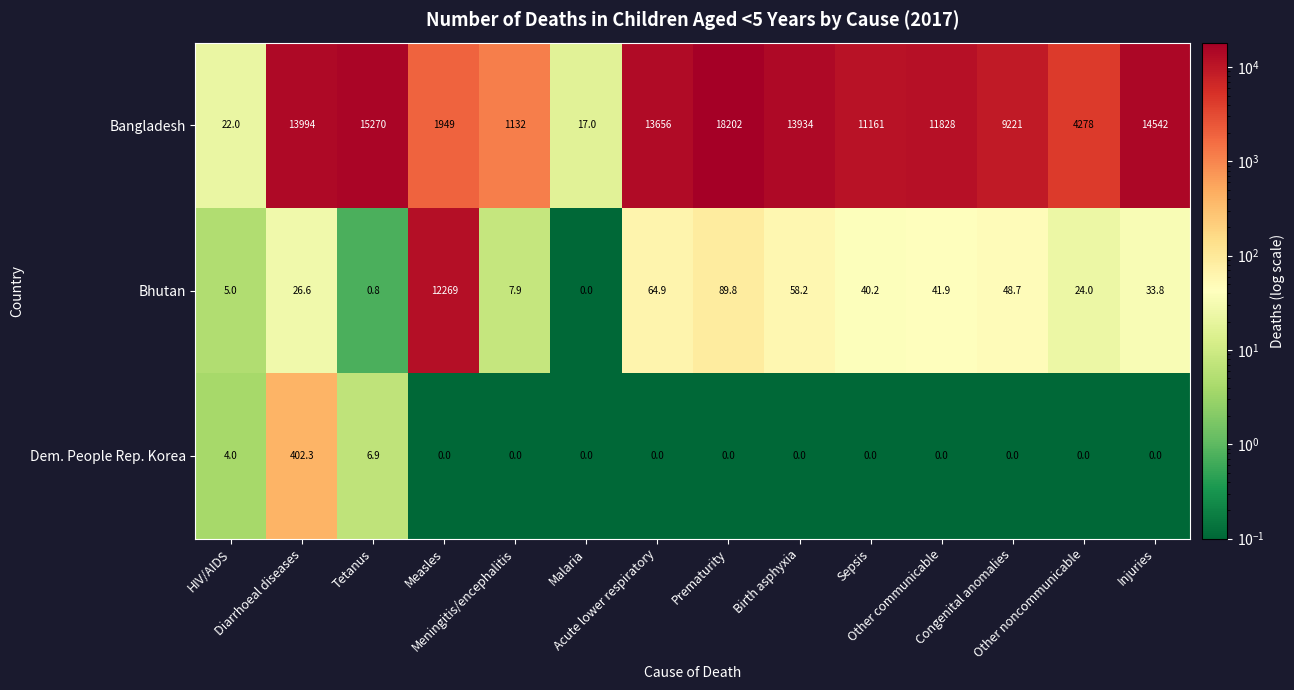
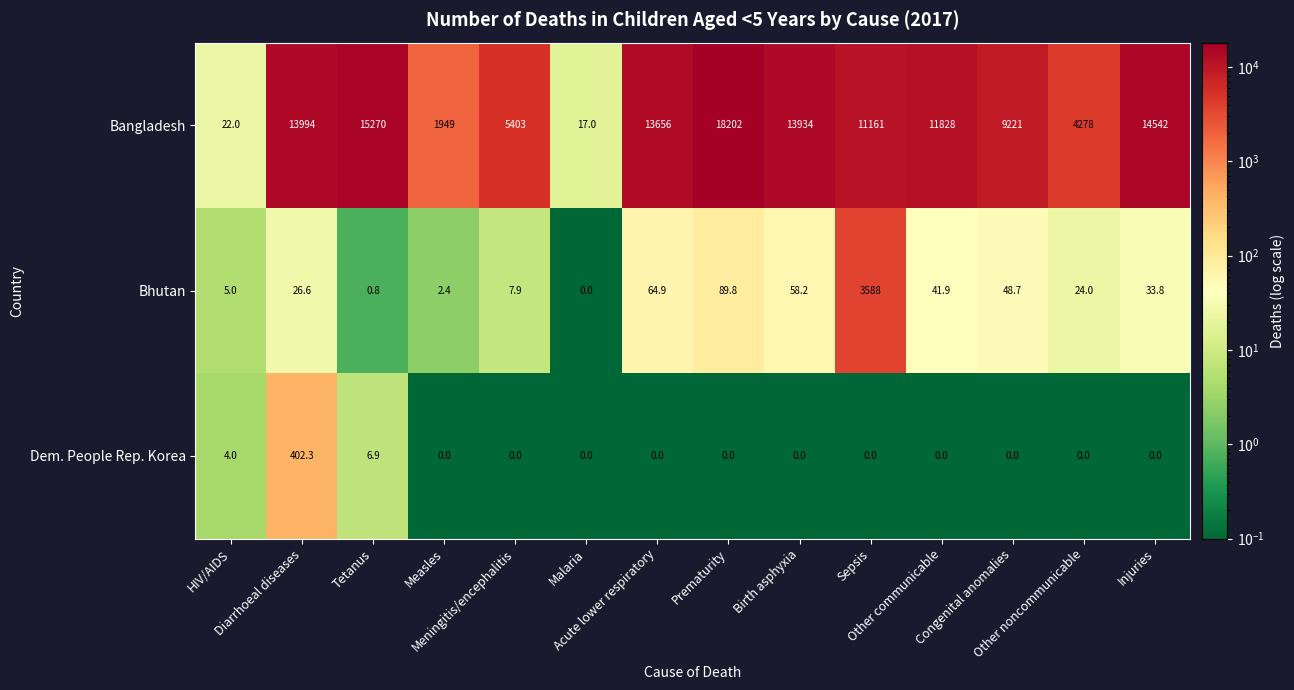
Bangladesh, Meningitis/encephalitis: 1132 -> 5403
Bhutan, Measles: 12269 -> 2.4
Bhutan, Sepsis: 40.2 -> 3588
